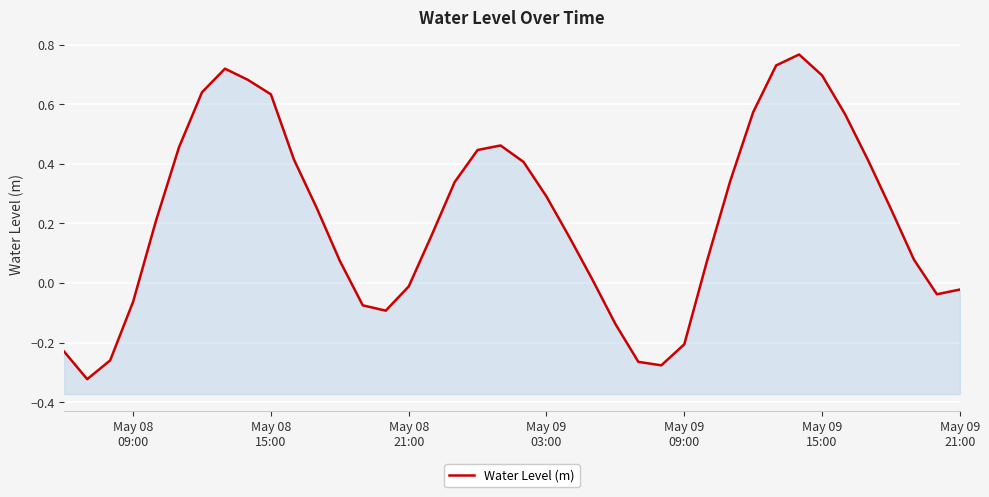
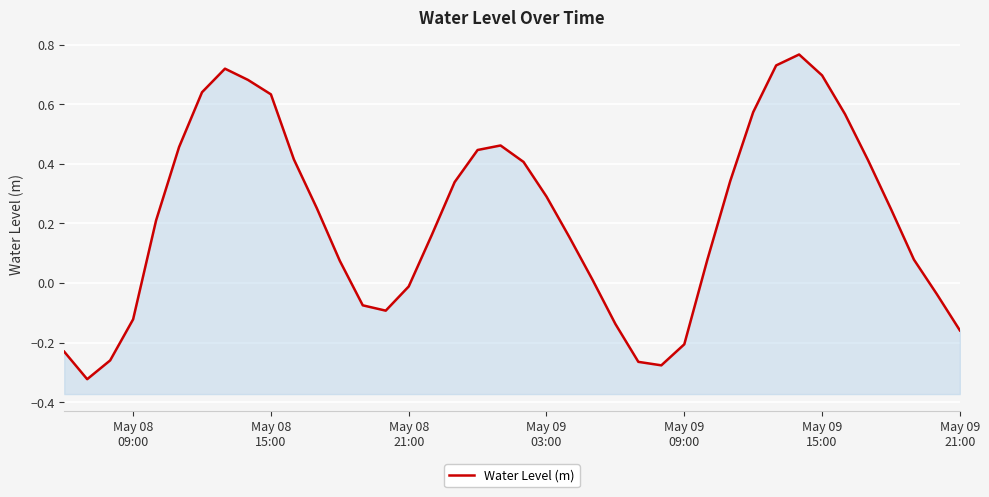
May 08 09:00: -0.06 -> -0.12
May 09 21:00: -0.02 -> -0.16
